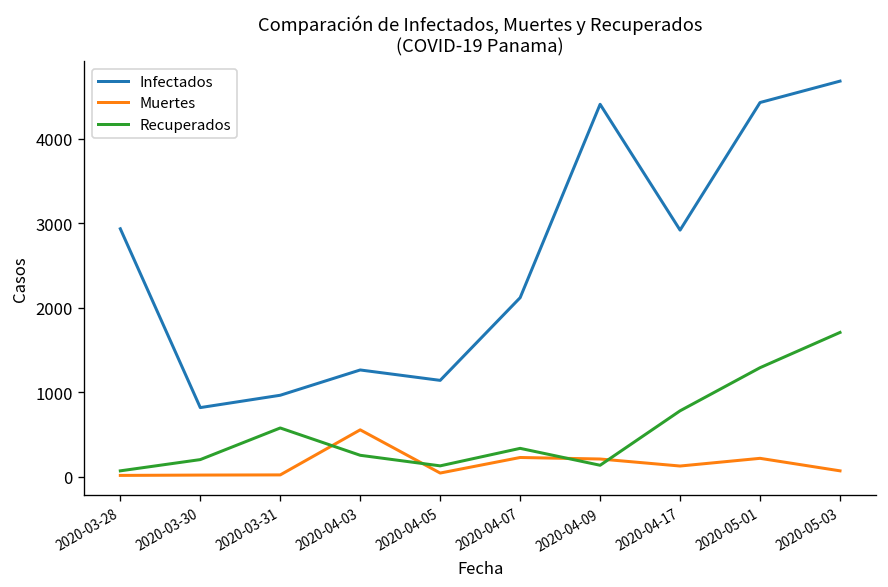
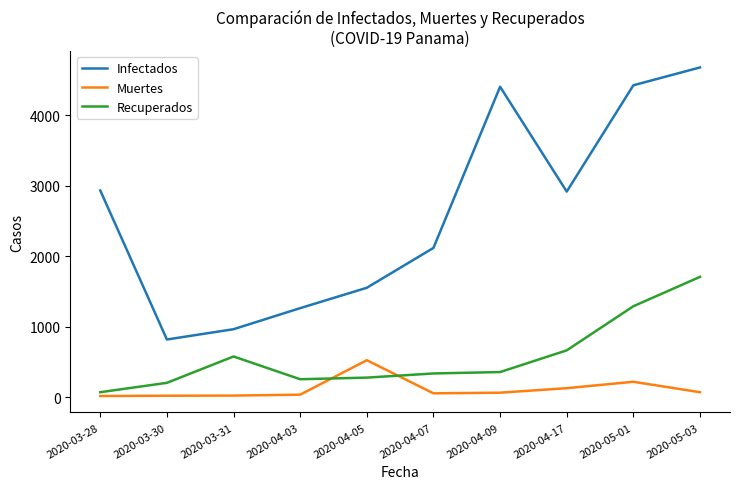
Muertes, 2020-04-03: 600 -> 0
Infectados, 2020-04-05: 1100 -> 1600
Muertes, 2020-04-05: 0 -> 500
Recuperados, 2020-04-05: 100 -> 300
Muertes, 2020-04-07: 200 -> 100
Muertes, 2020-04-09: 200 -> 100
Recuperados, 2020-04-09: 100 -> 400
Recuperados, 2020-04-17: 800 -> 700
